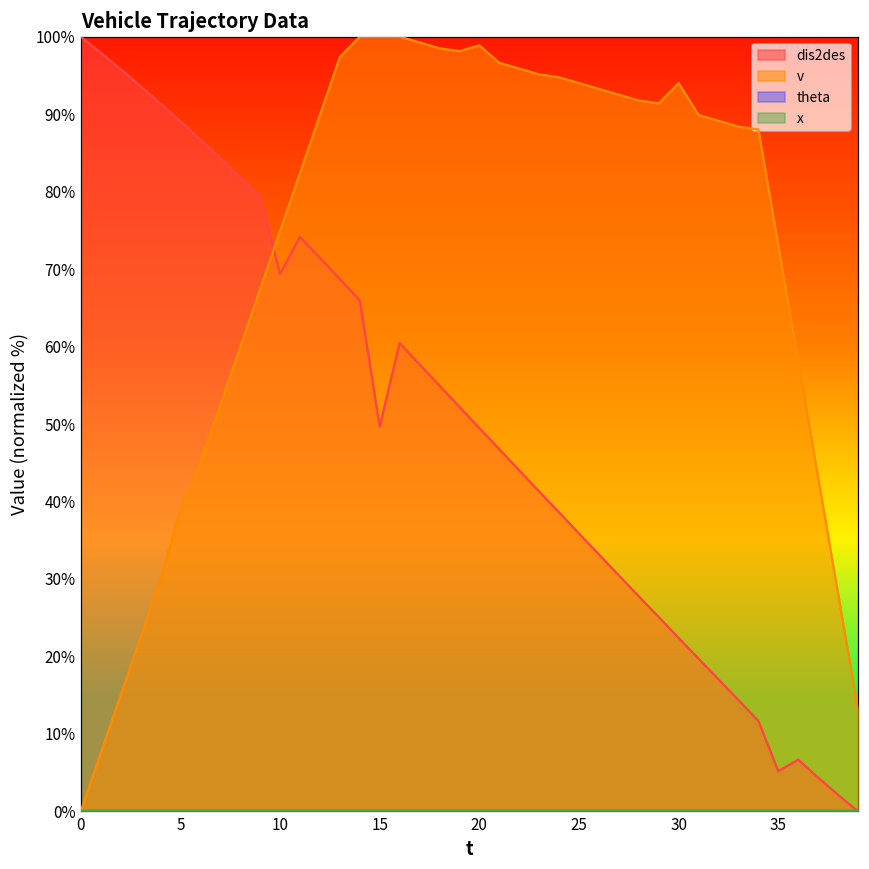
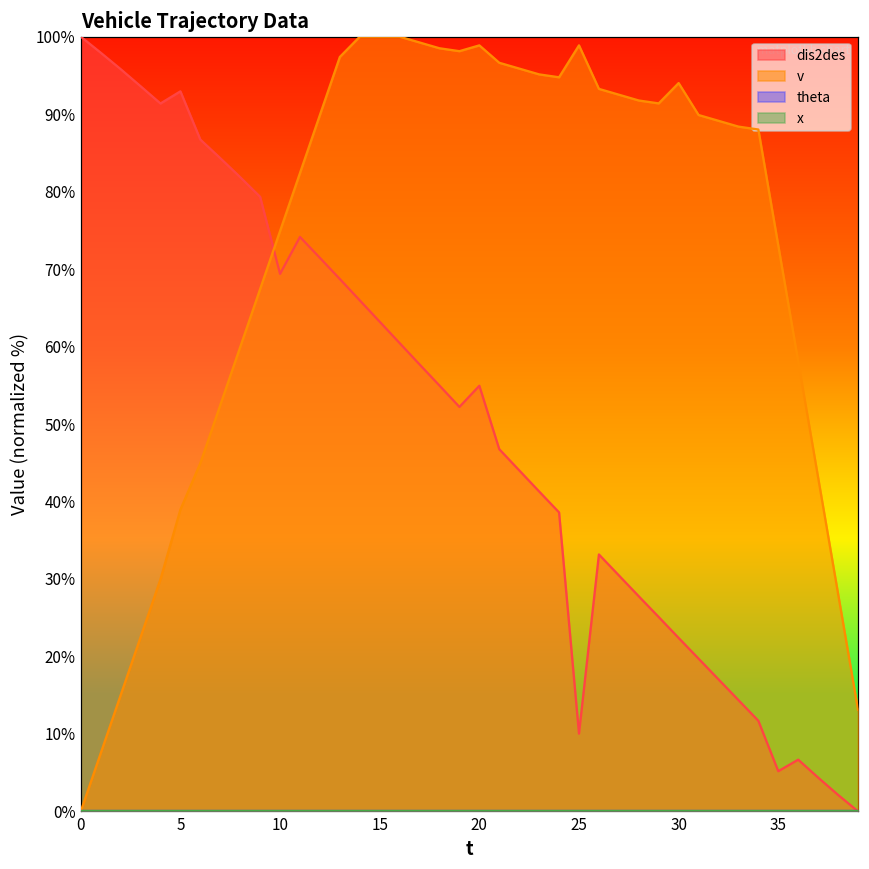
dis2des, 5: 89% -> 93%
dis2des, 15: 50% -> 63%
dis2des, 20: 49% -> 55%
dis2des, 25: 36% -> 10%
v, 25: 94% -> 99%
